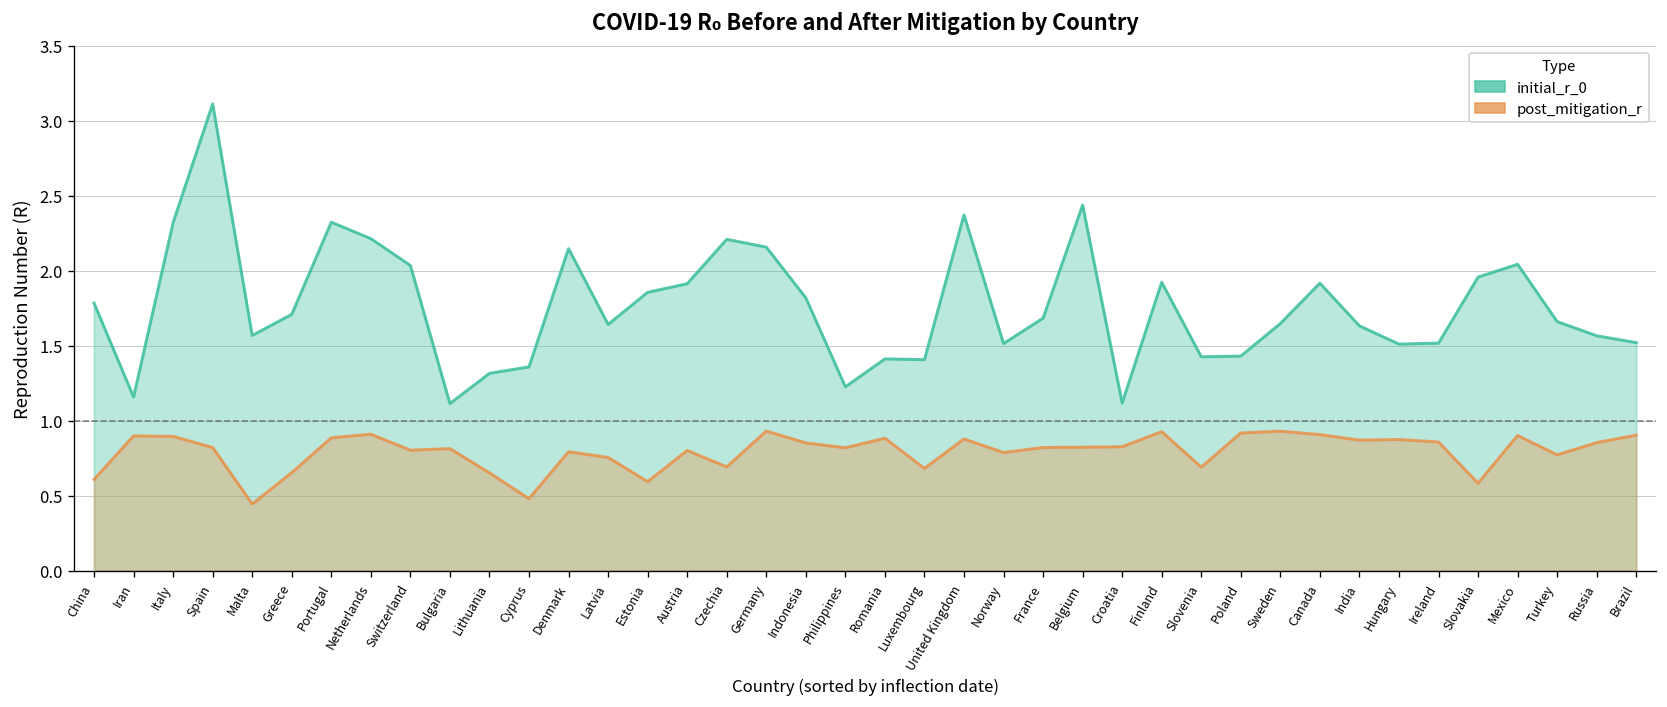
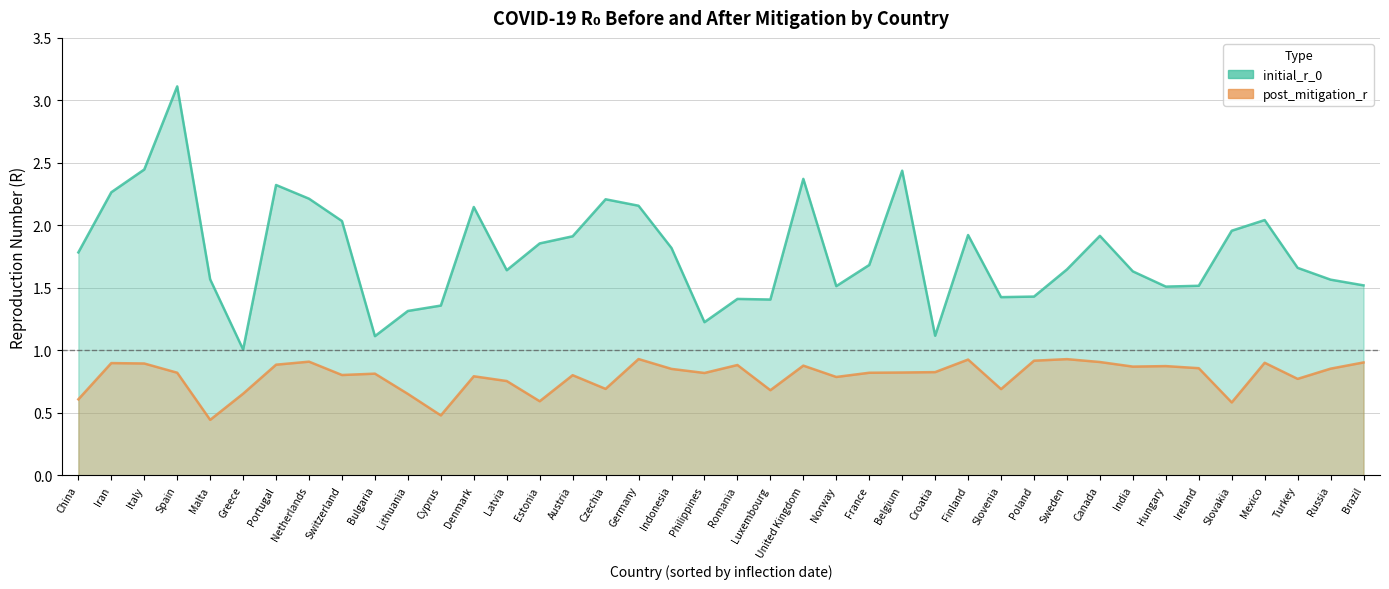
initial_r_0, Iran: 1.16 -> 2.27
initial_r_0, Italy: 2.32 -> 2.45
initial_r_0, Greece: 1.71 -> 1.01
